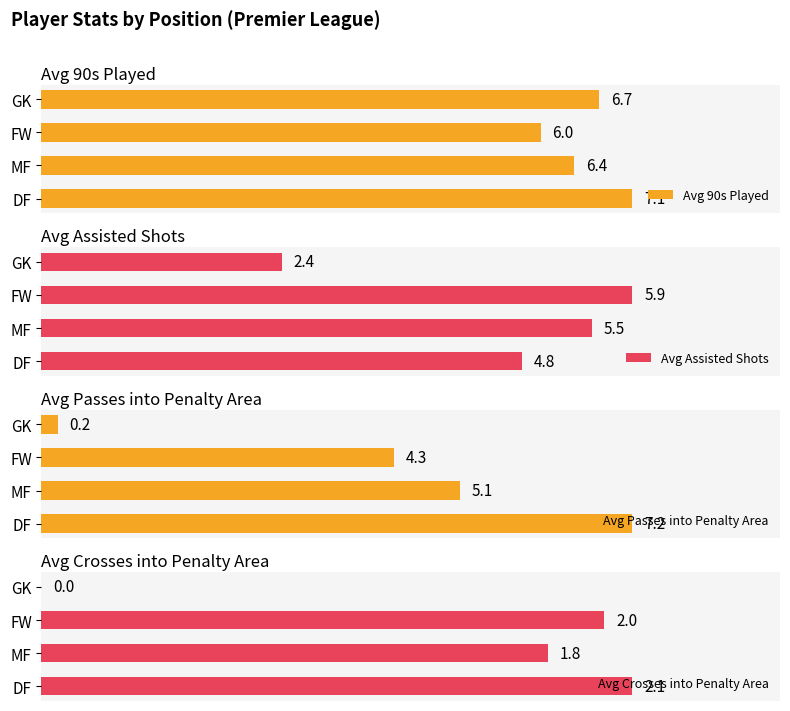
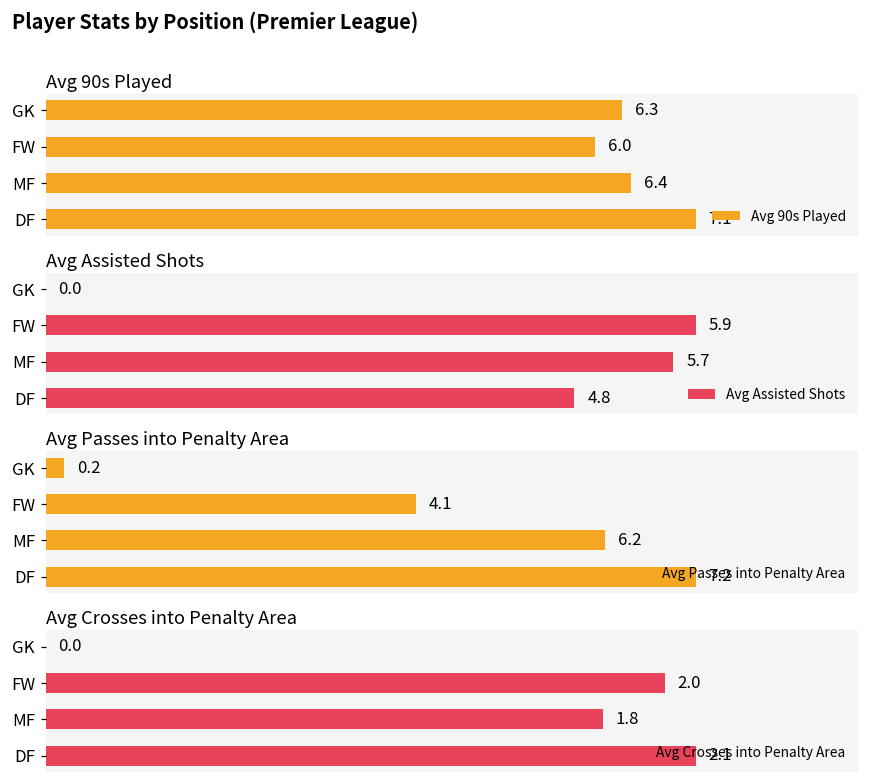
Avg 90s Played, GK: 6.7 -> 6.3
Avg Assisted Shots, GK: 2.4 -> 0.0
Avg Assisted Shots, MF: 5.5 -> 5.7
Avg Passes into Penalty Area, FW: 4.3 -> 4.1
Avg Passes into Penalty Area, MF: 5.1 -> 6.2
